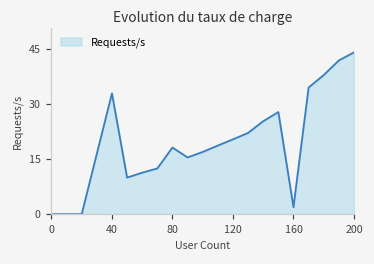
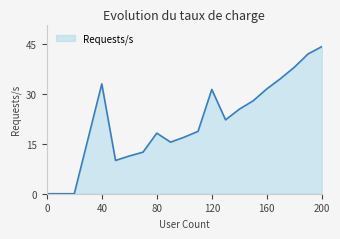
120: 20 -> 31
160: 2 -> 32
